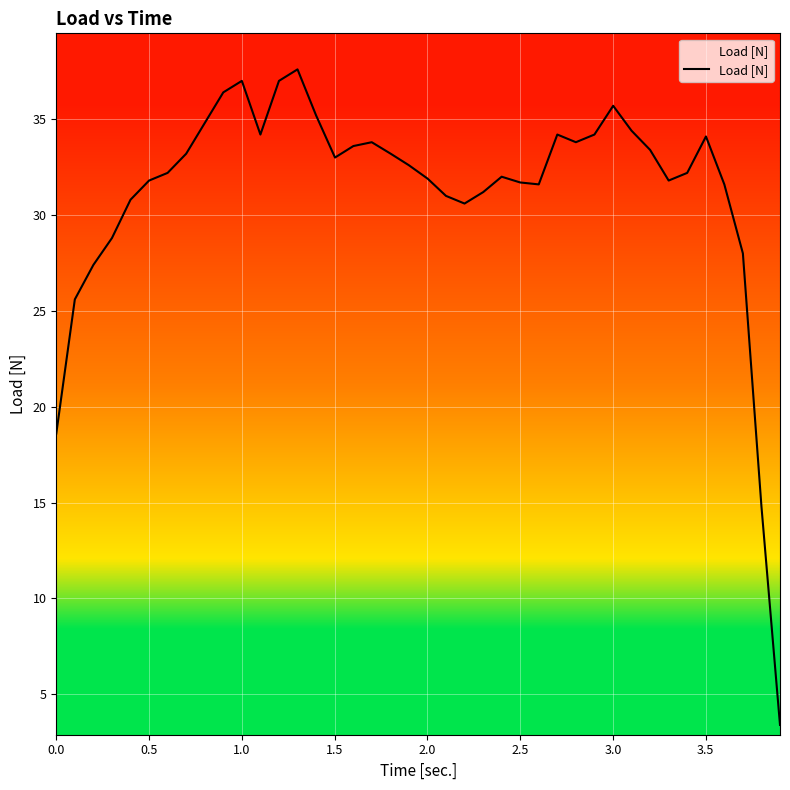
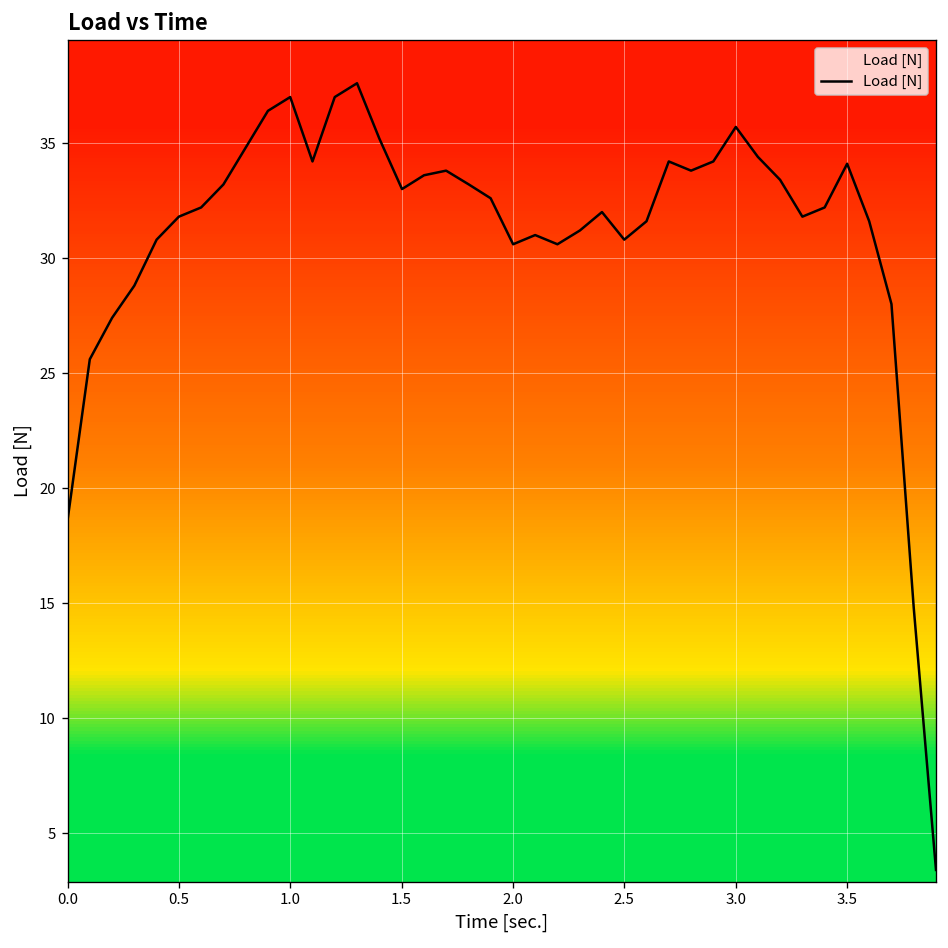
2.0: 31.9 -> 30.6
2.5: 31.7 -> 30.8
